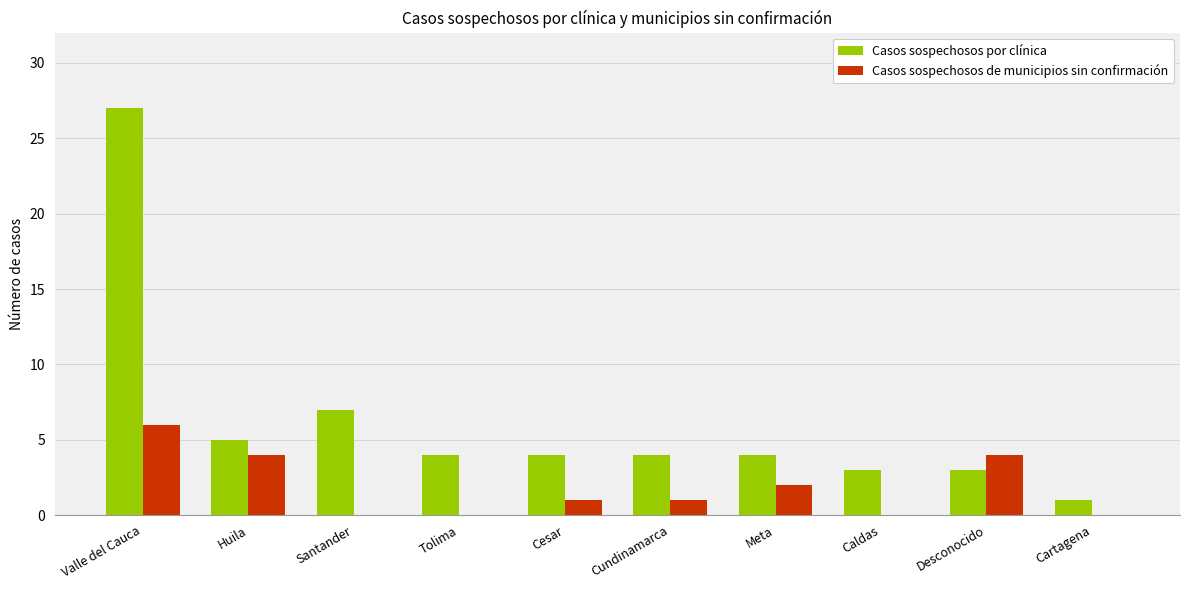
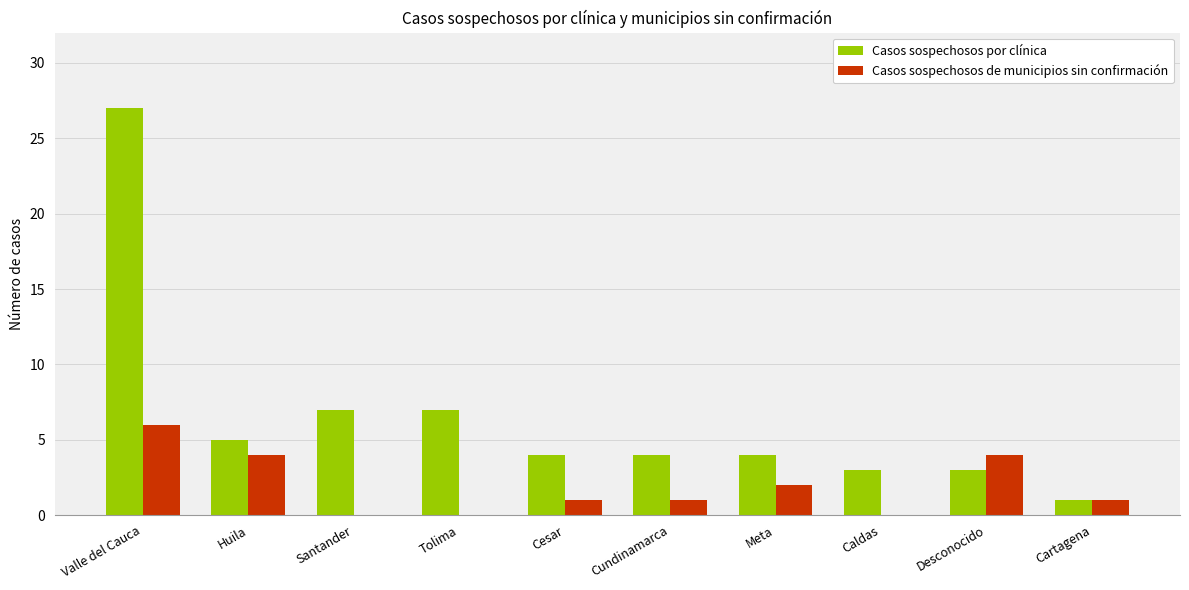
Casos sospechosos por clínica, Tolima: 4 -> 7
Casos sospechosos de municipios sin confirmación, Cartagena: 0 -> 1
